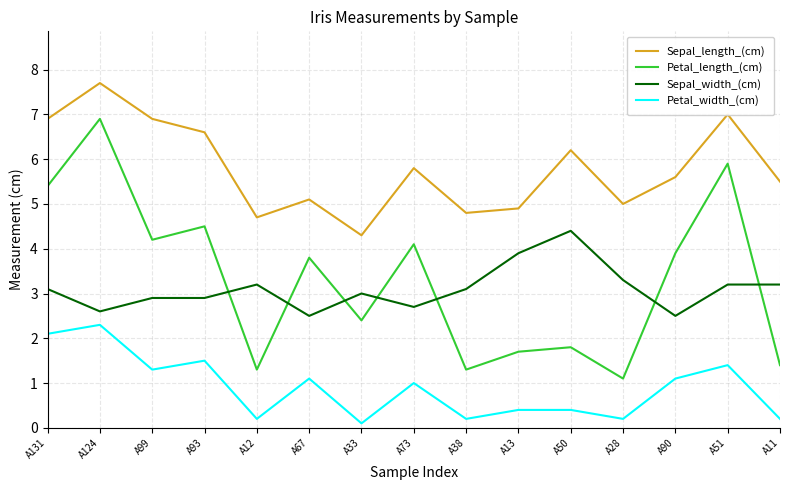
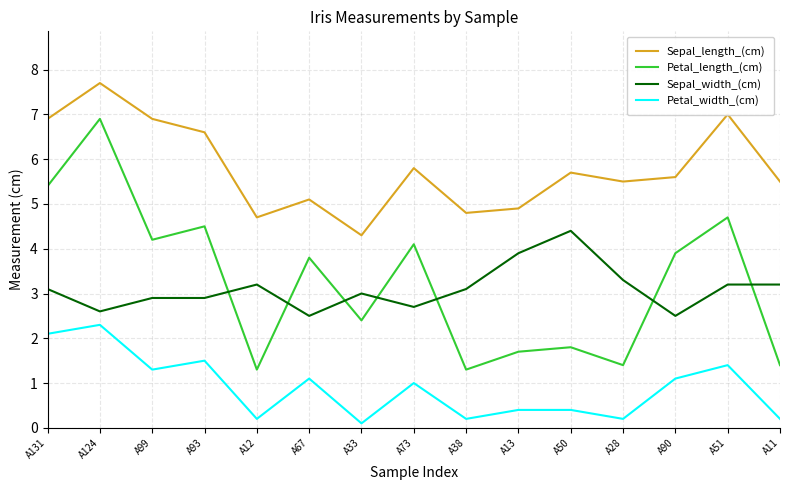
Sepal_length_(cm), A50: 6.2 -> 5.7
Sepal_length_(cm), A28: 5.0 -> 5.5
Petal_length_(cm), A28: 1.1 -> 1.4
Petal_length_(cm), A51: 5.9 -> 4.7
